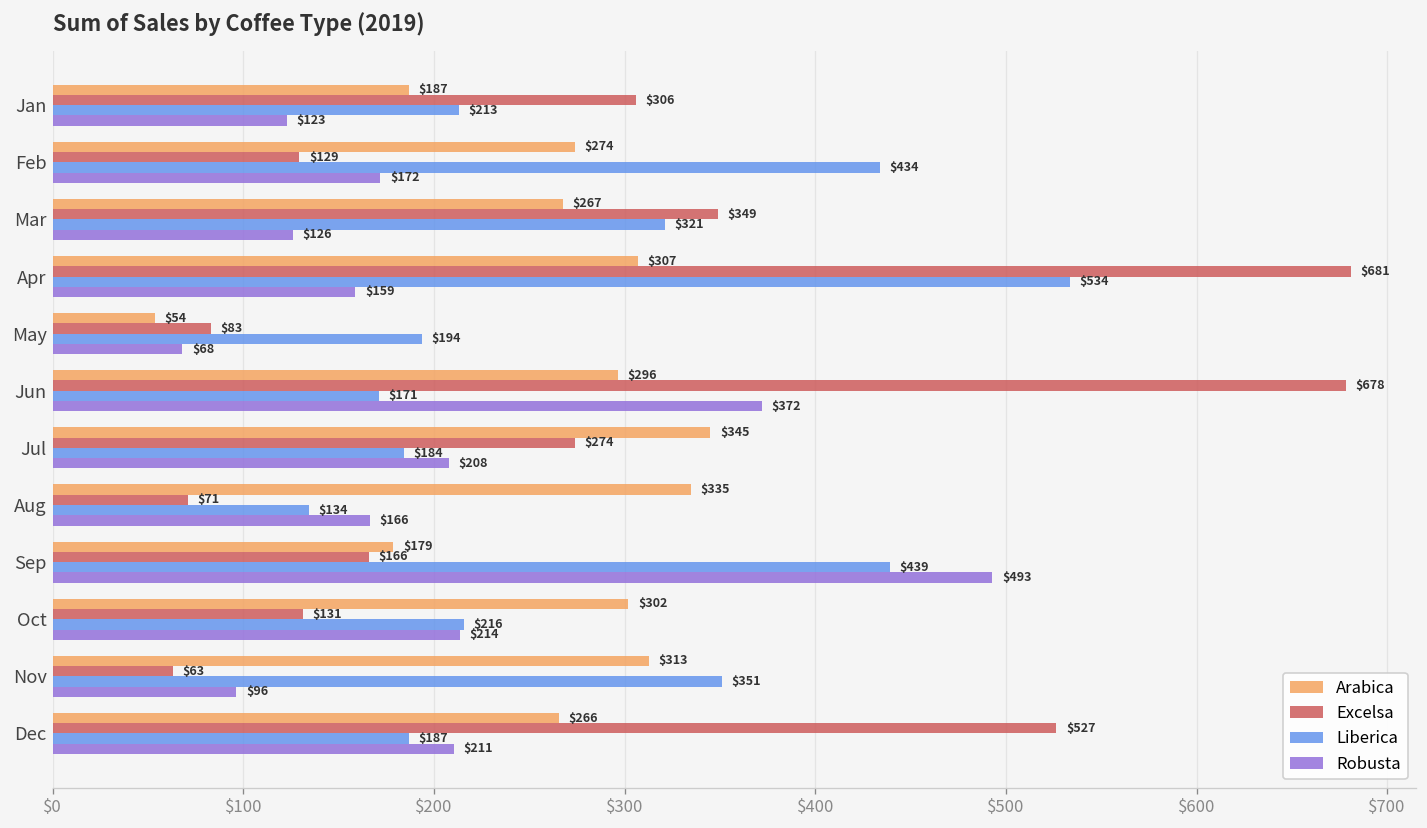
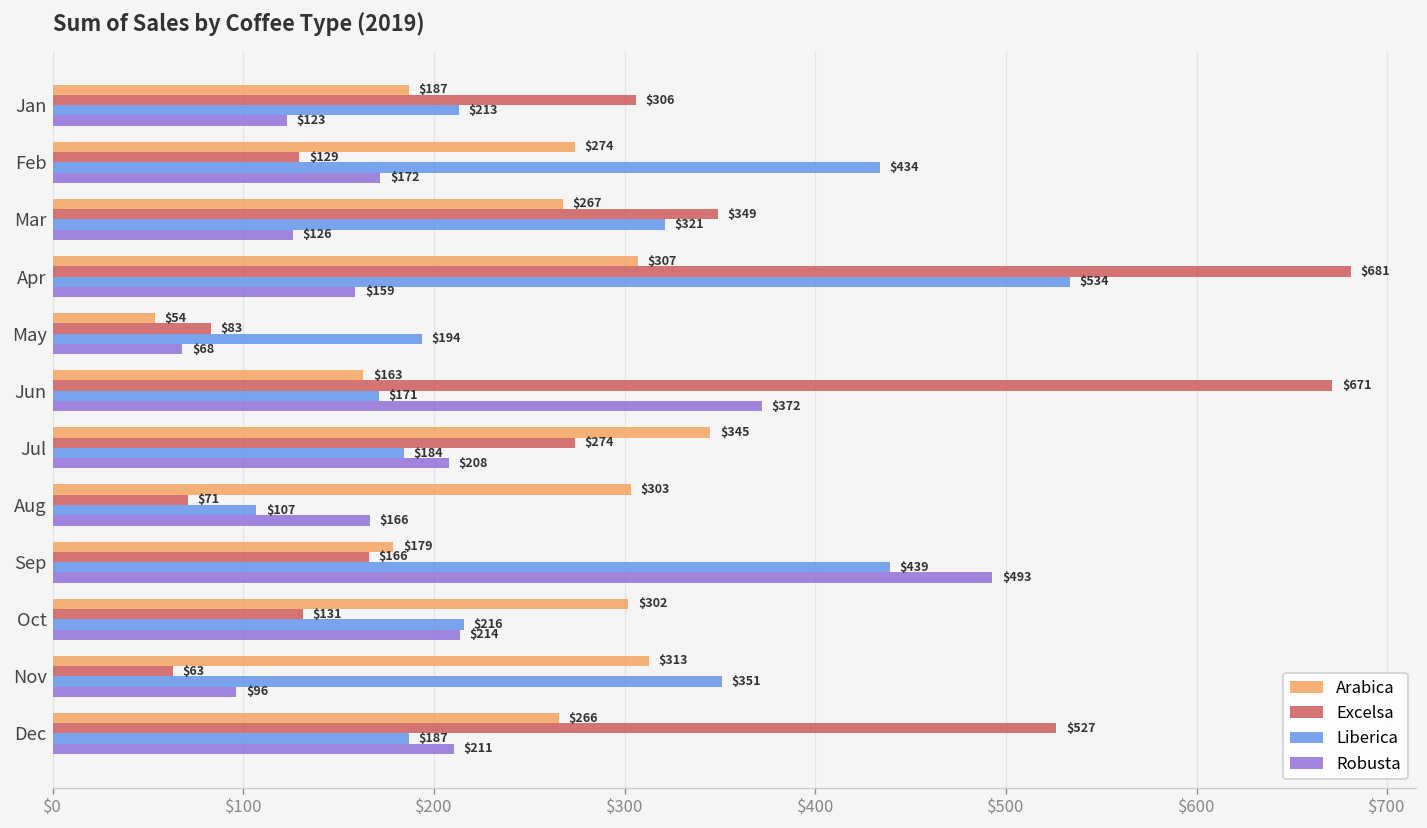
Arabica, Jun: $296 -> $163
Excelsa, Jun: $678 -> $671
Arabica, Aug: $335 -> $303
Liberica, Aug: $134 -> $107
